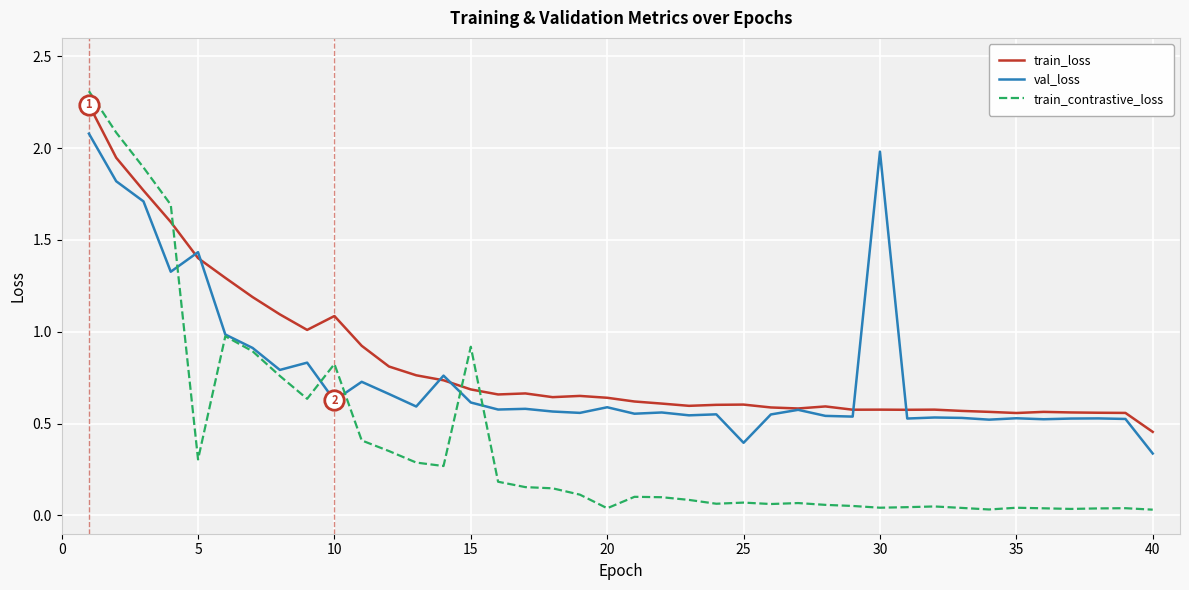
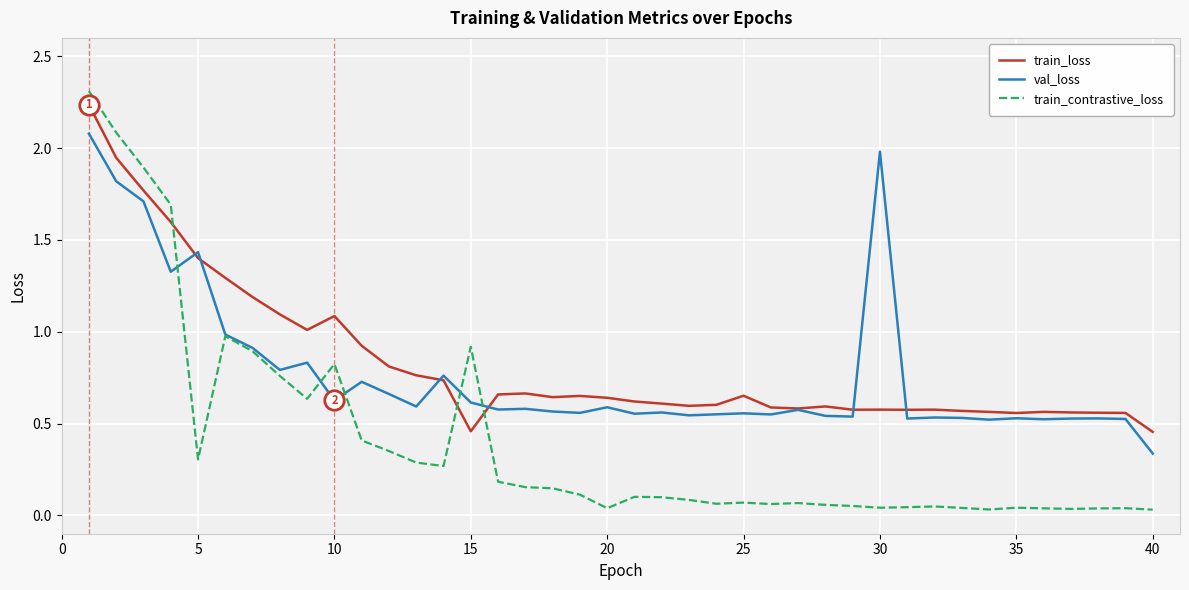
train_loss, 15: 0.69 -> 0.46
train_loss, 25: 0.60 -> 0.65
val_loss, 25: 0.40 -> 0.56
